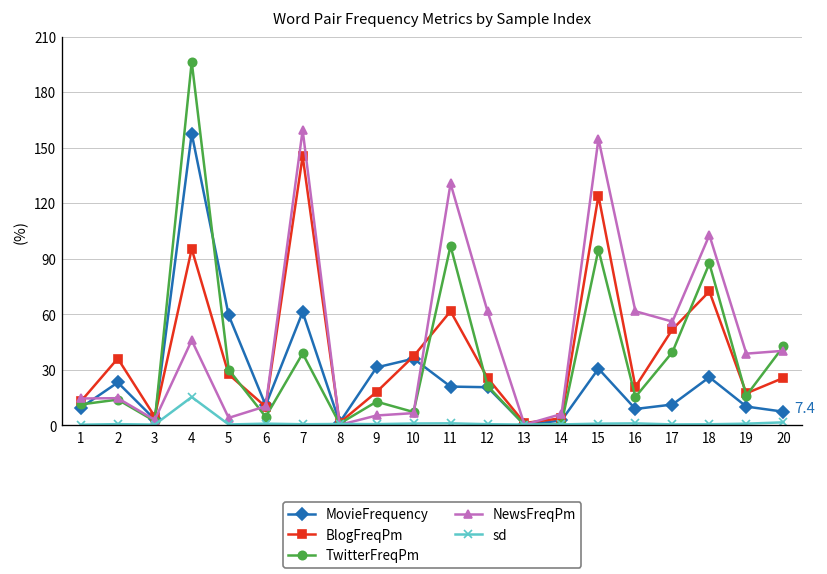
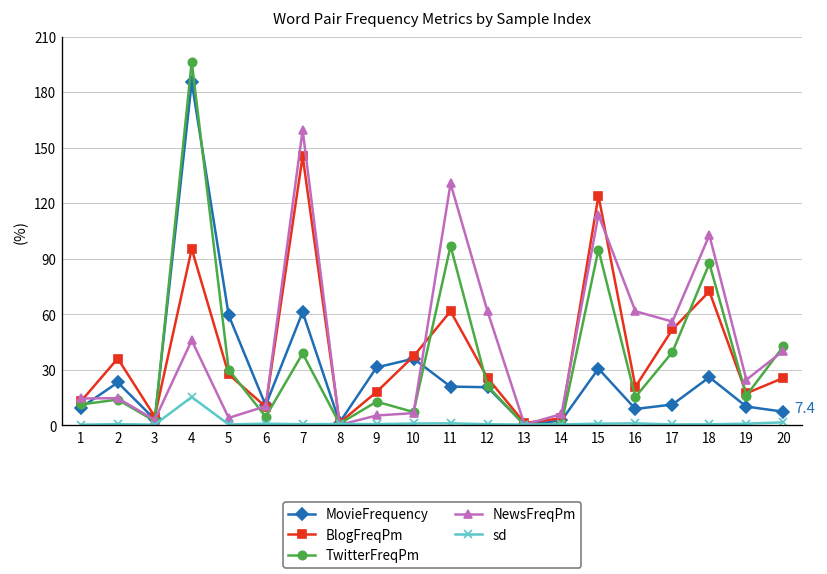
MovieFrequency, 4: 158 -> 185
NewsFreqPm, 15: 155 -> 114
NewsFreqPm, 19: 39 -> 25
